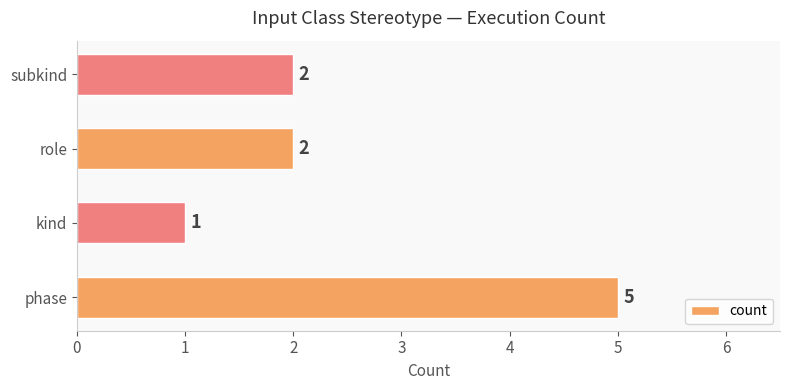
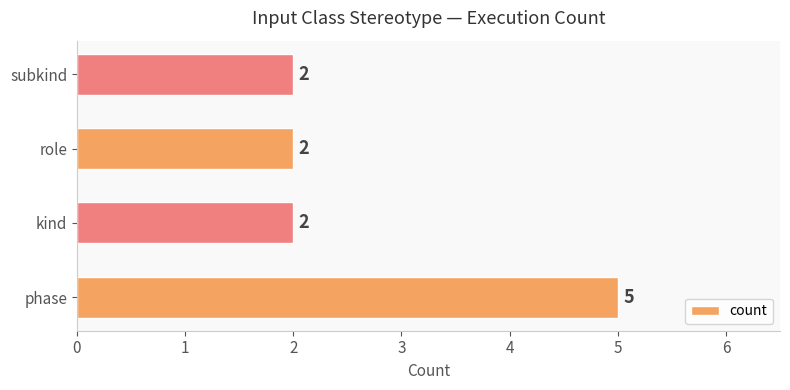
kind: 1 -> 2
